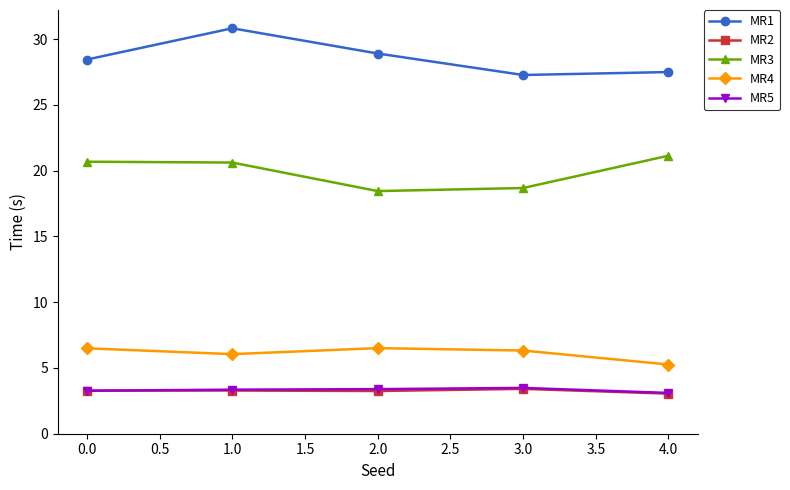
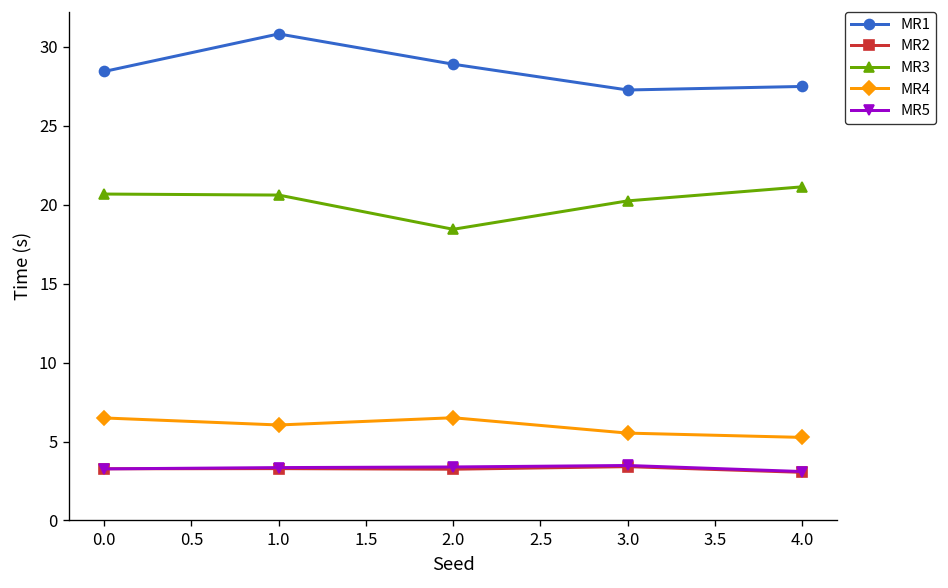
MR3, 3.0: 18.7 -> 20.3
MR4, 3.0: 6.3 -> 5.5
